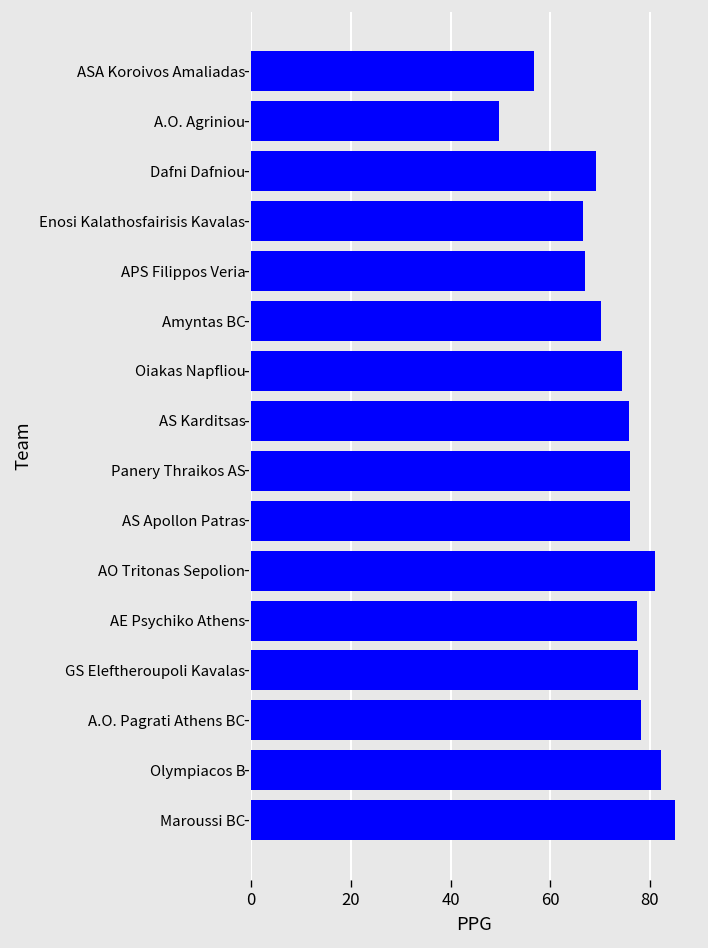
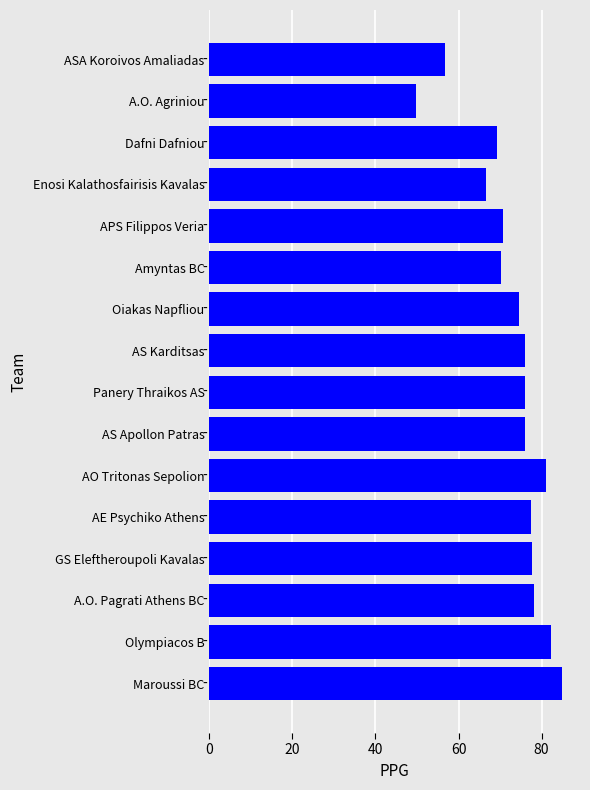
APS Filippos Veria: 67 -> 71
